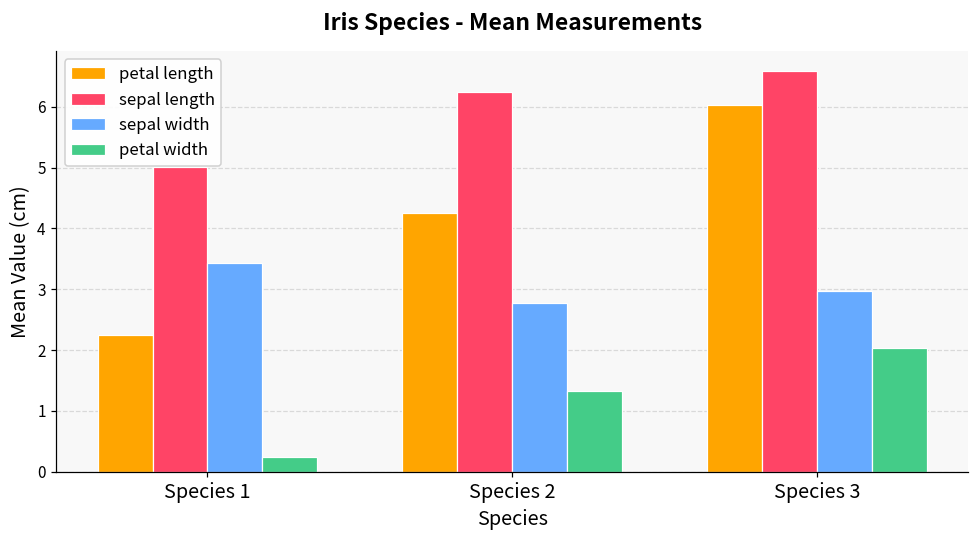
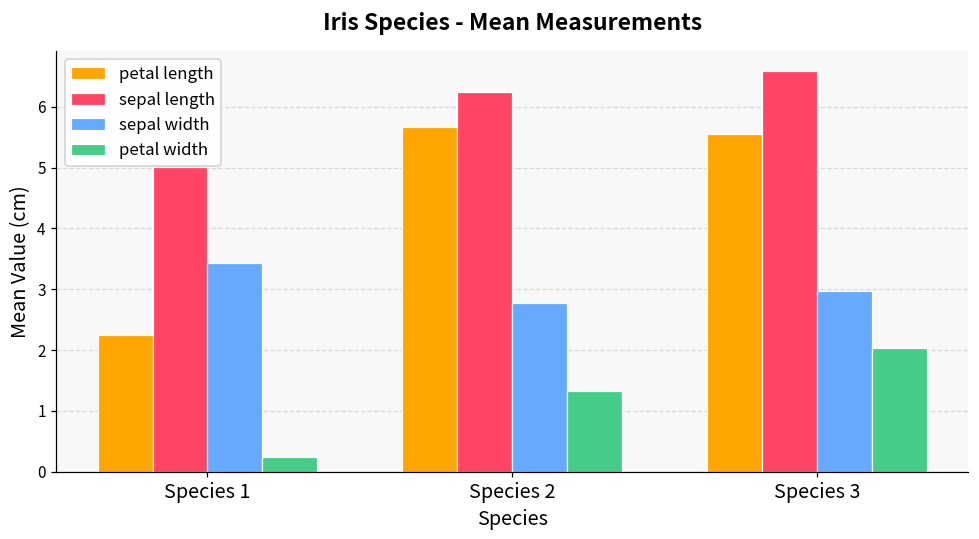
petal length, Species 2: 4.3 -> 5.7
petal length, Species 3: 6.0 -> 5.6
